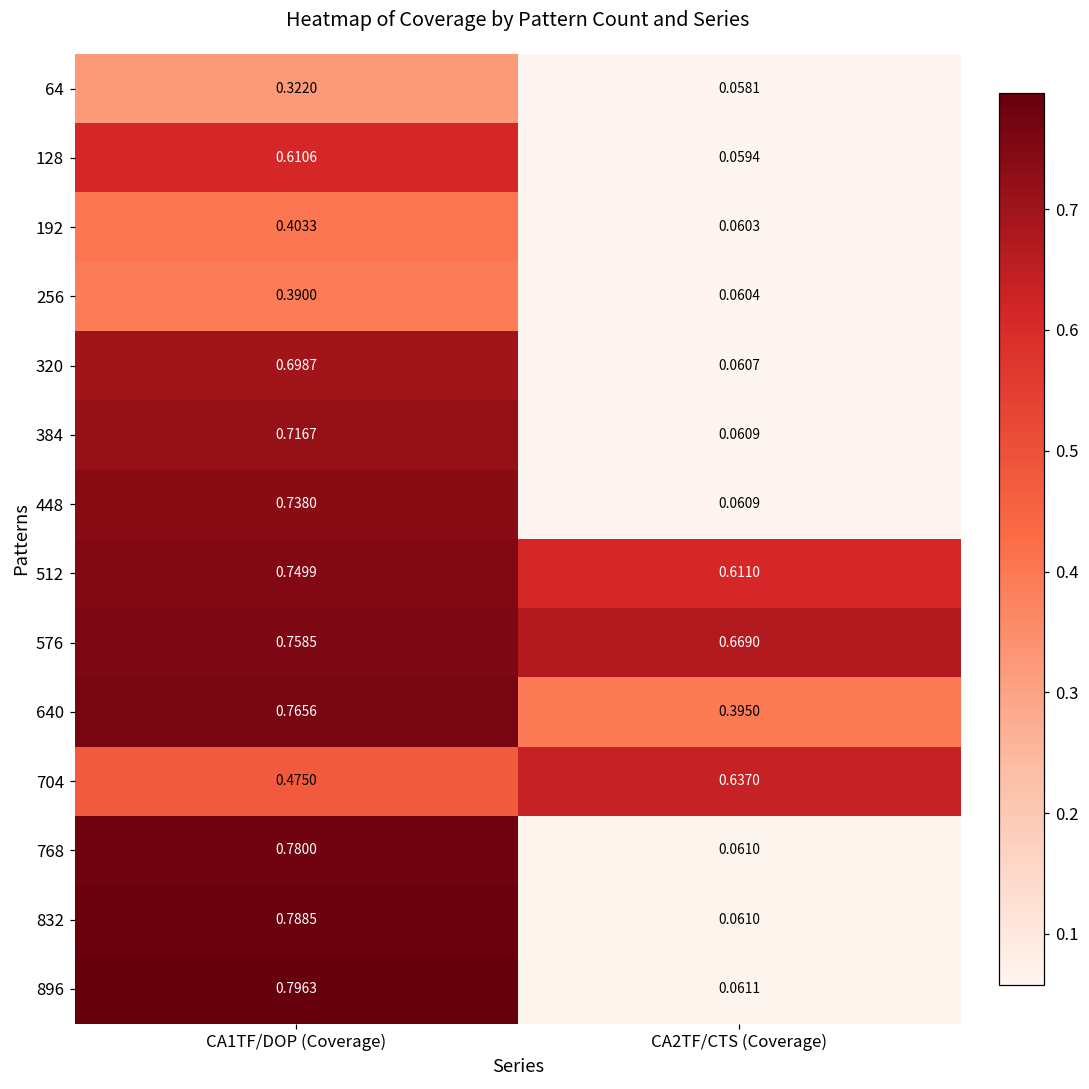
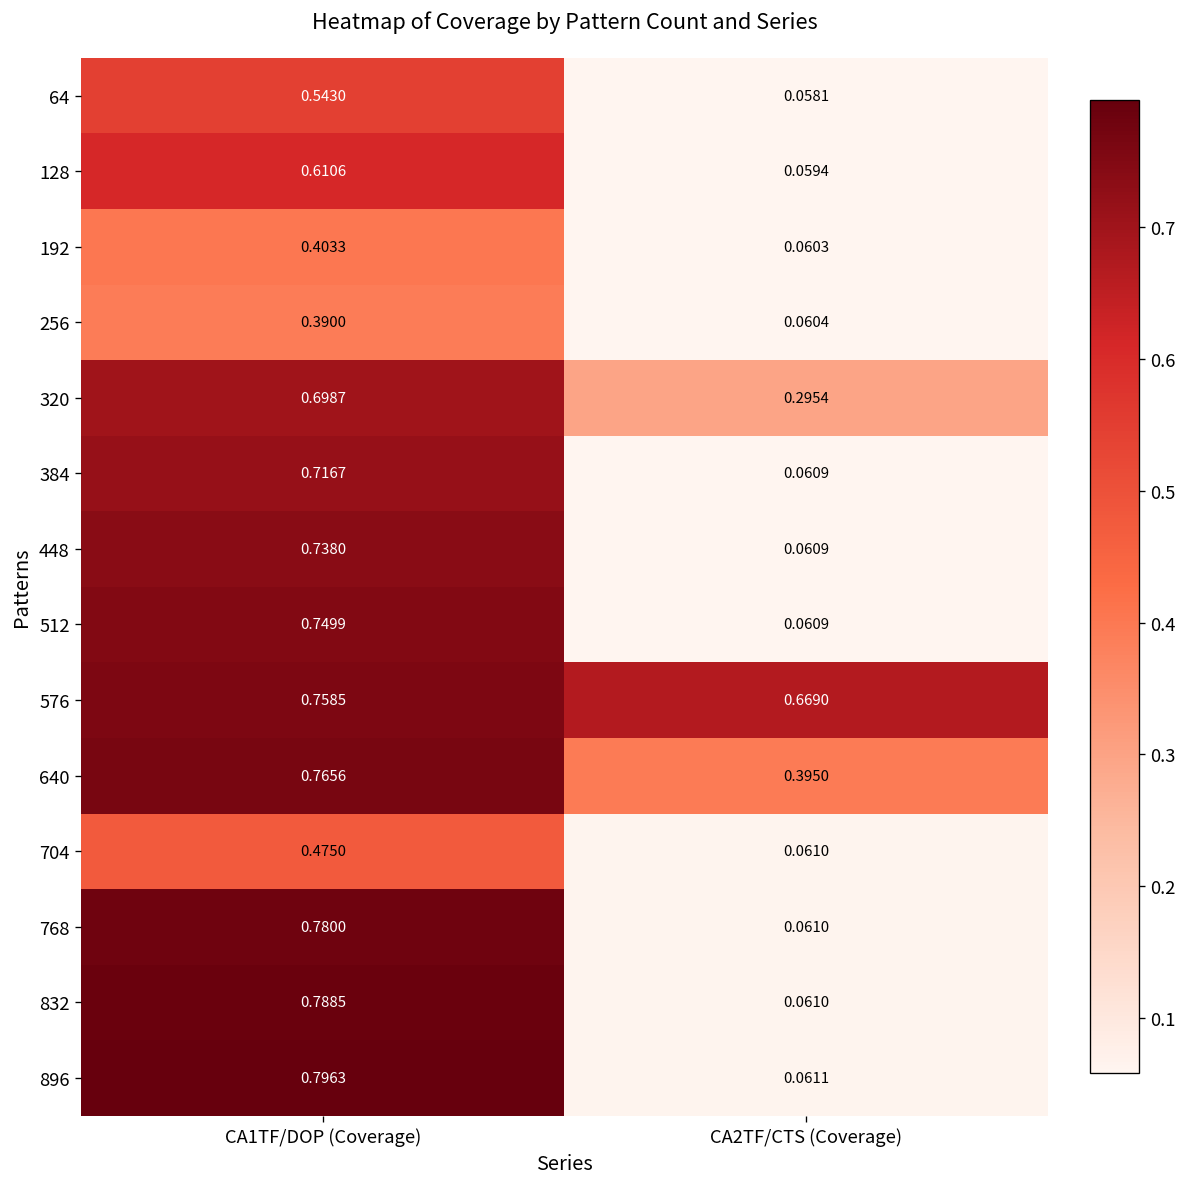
64, CA1TF/DOP (Coverage): 0.3220 -> 0.5430
320, CA2TF/CTS (Coverage): 0.0607 -> 0.2954
512, CA2TF/CTS (Coverage): 0.6110 -> 0.0609
704, CA2TF/CTS (Coverage): 0.6370 -> 0.0610
